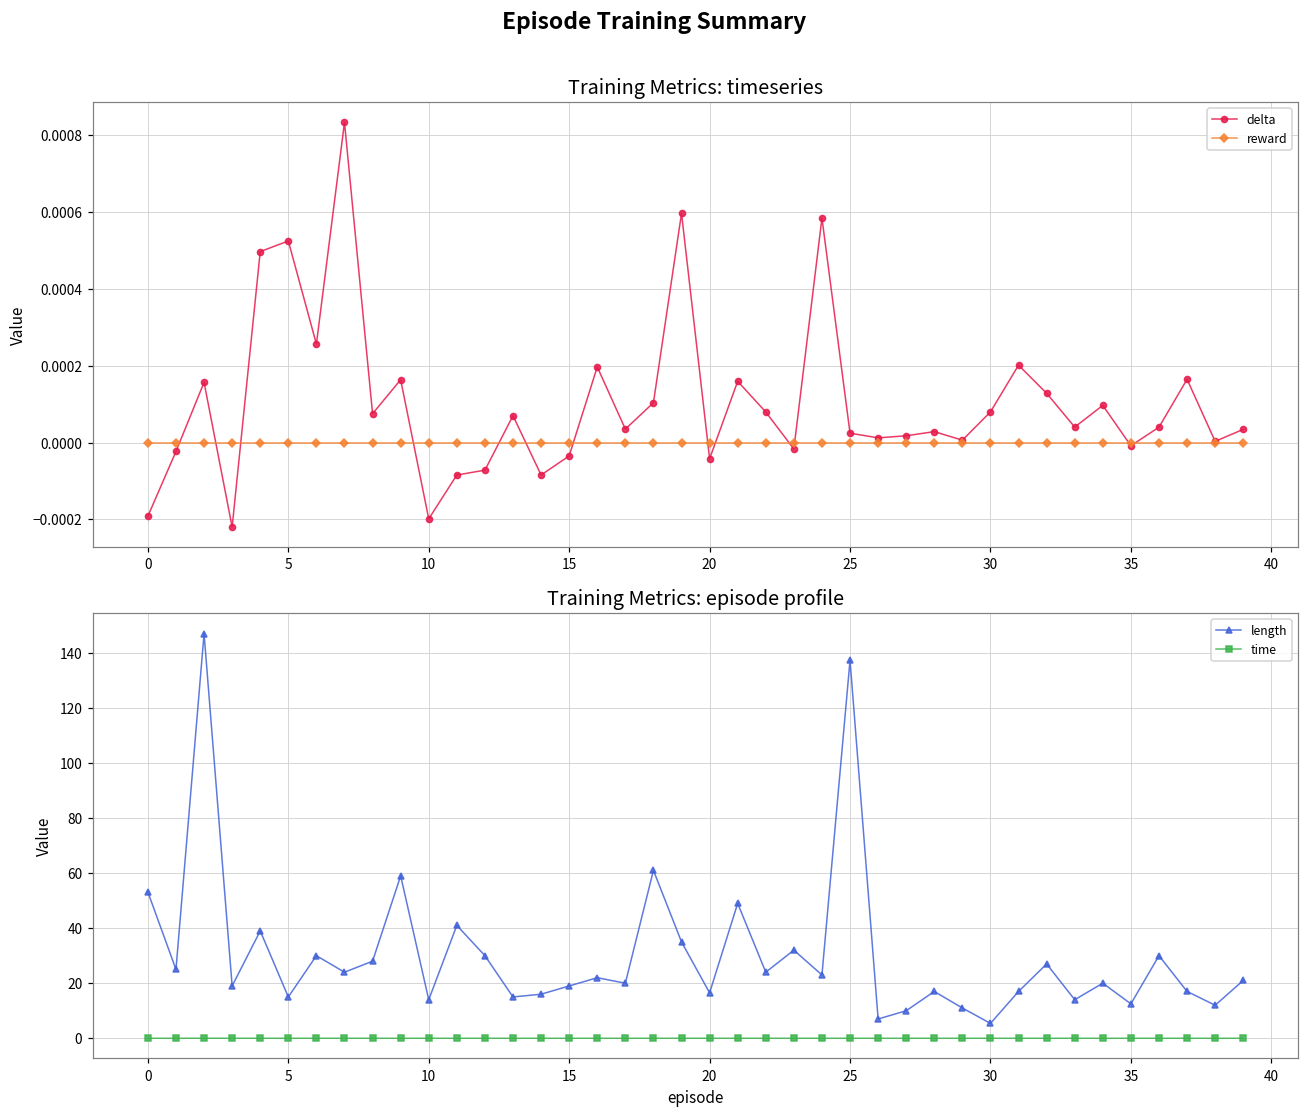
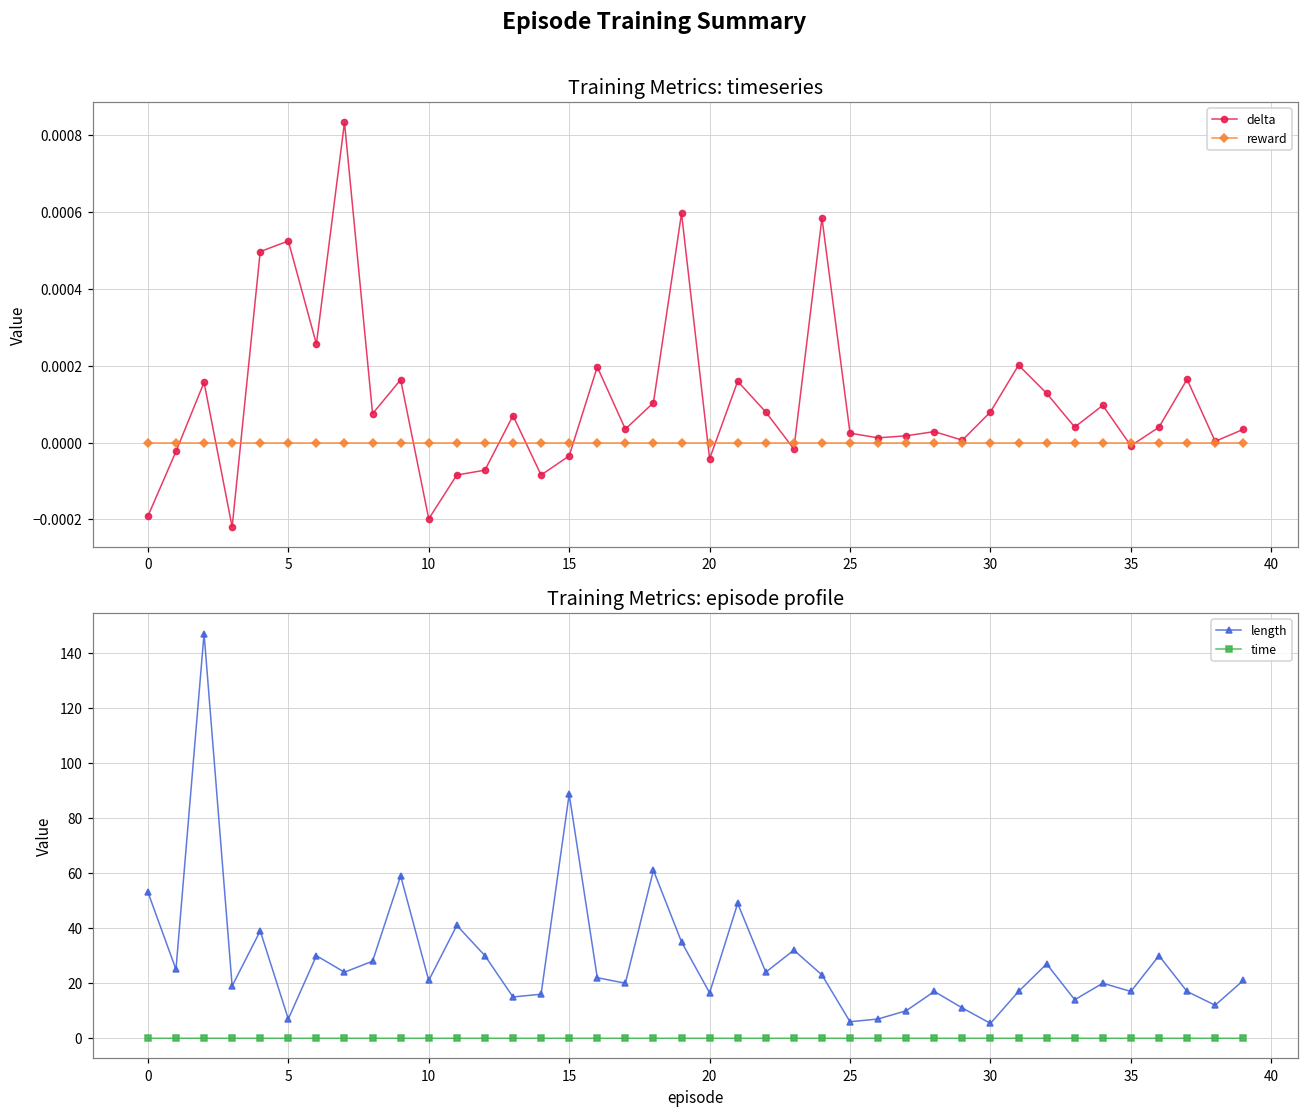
Training Metrics: episode profile, length, 5: 15 -> 7
Training Metrics: episode profile, length, 10: 14 -> 21
Training Metrics: episode profile, length, 15: 19 -> 89
Training Metrics: episode profile, length, 25: 137 -> 6
Training Metrics: episode profile, length, 35: 13 -> 17
